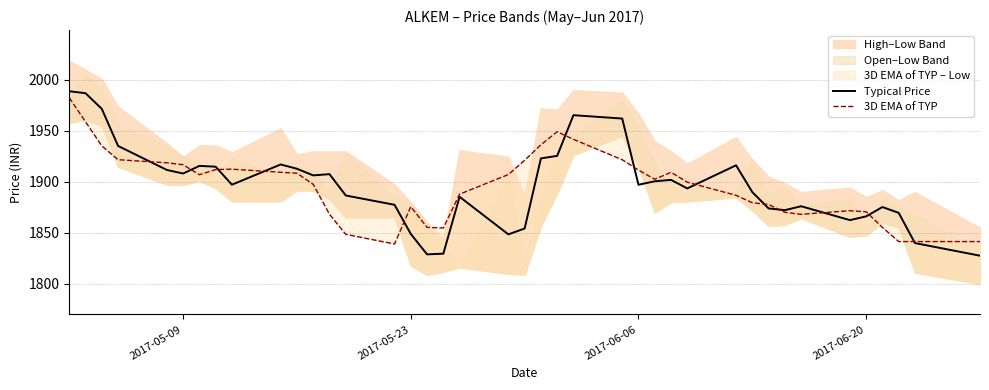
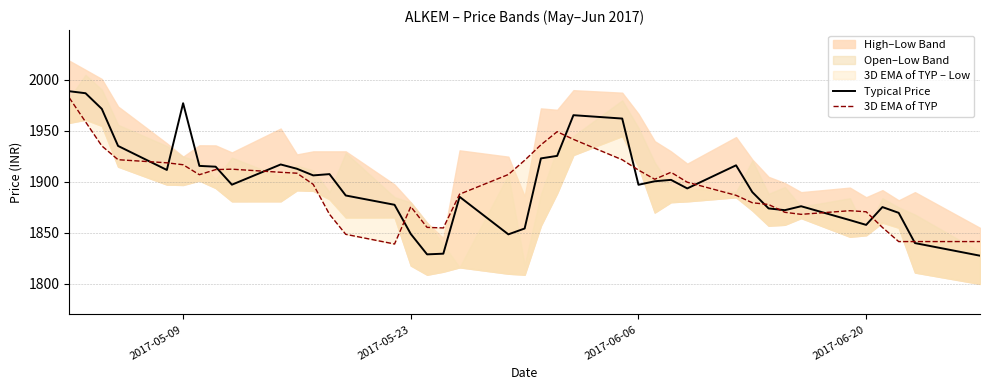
Typical Price, 2017-05-09: 1908 -> 1977
Typical Price, 2017-06-20: 1866 -> 1858
